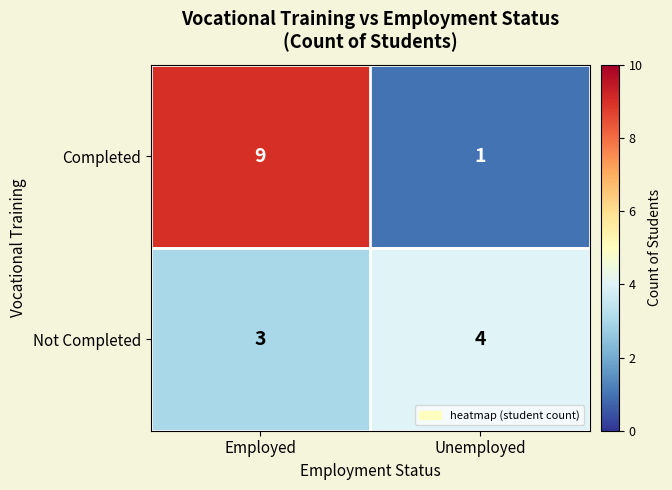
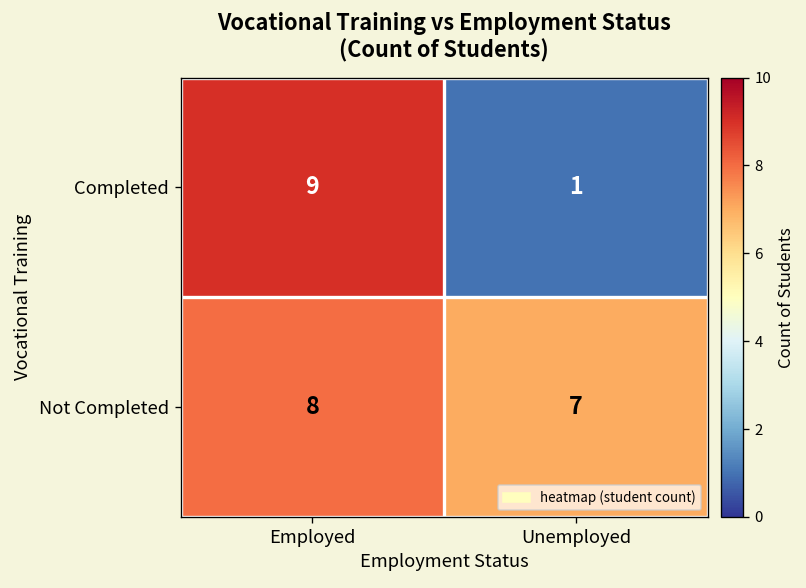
Not Completed, Employed: 3 -> 8
Not Completed, Unemployed: 4 -> 7
